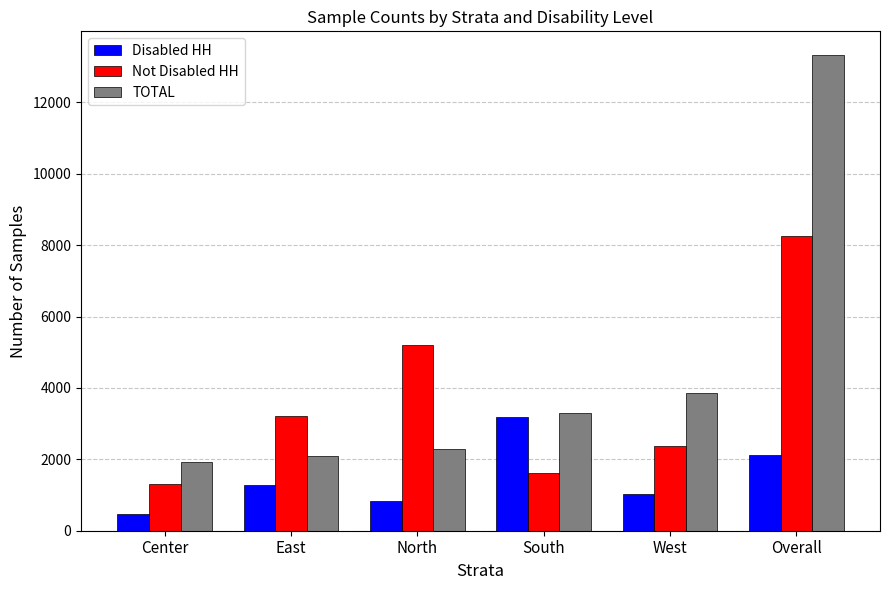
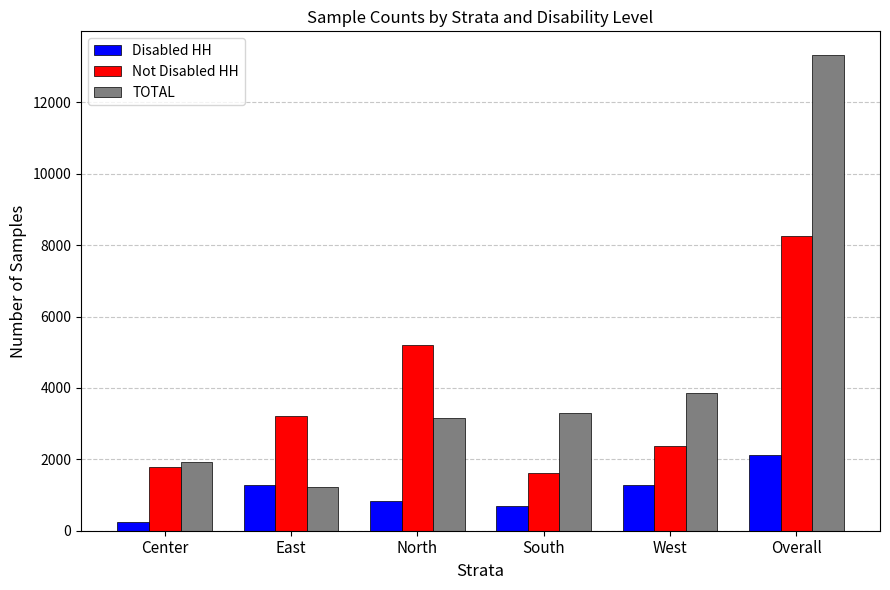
Disabled HH, Center: 500 -> 200
Not Disabled HH, Center: 1300 -> 1800
TOTAL, East: 2100 -> 1200
TOTAL, North: 2300 -> 3100
Disabled HH, South: 3200 -> 700
Disabled HH, West: 1000 -> 1300
